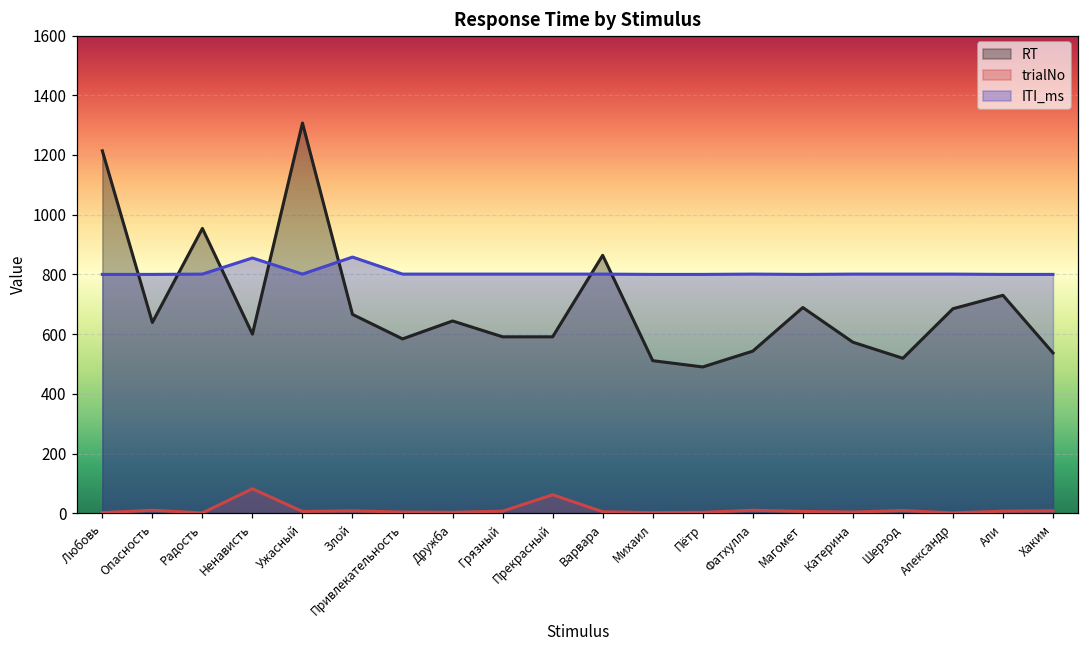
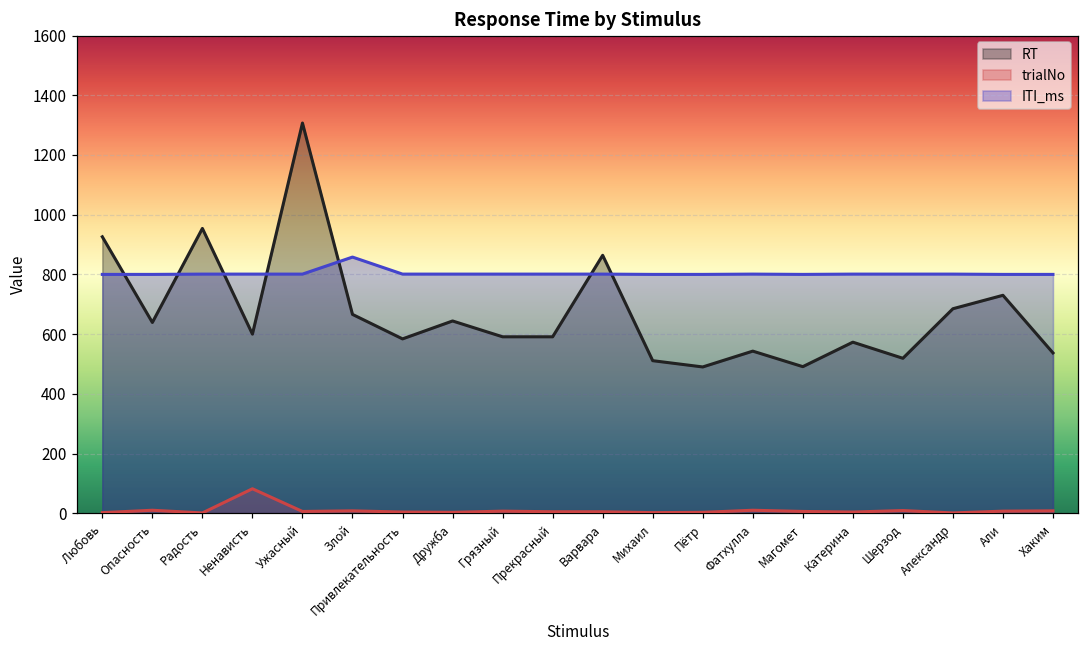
RT, Любовь: 1210 -> 930
ITI_ms, Ненависть: 860 -> 800
trialNo, Прекрасный: 60 -> 10
RT, Магомет: 690 -> 490
